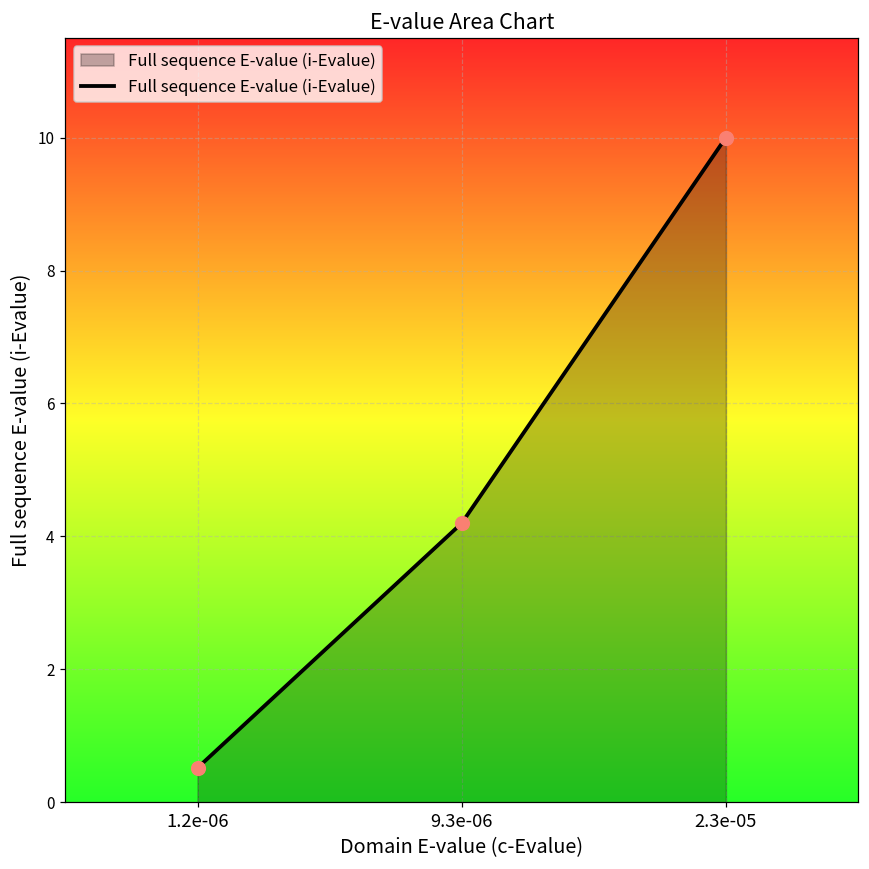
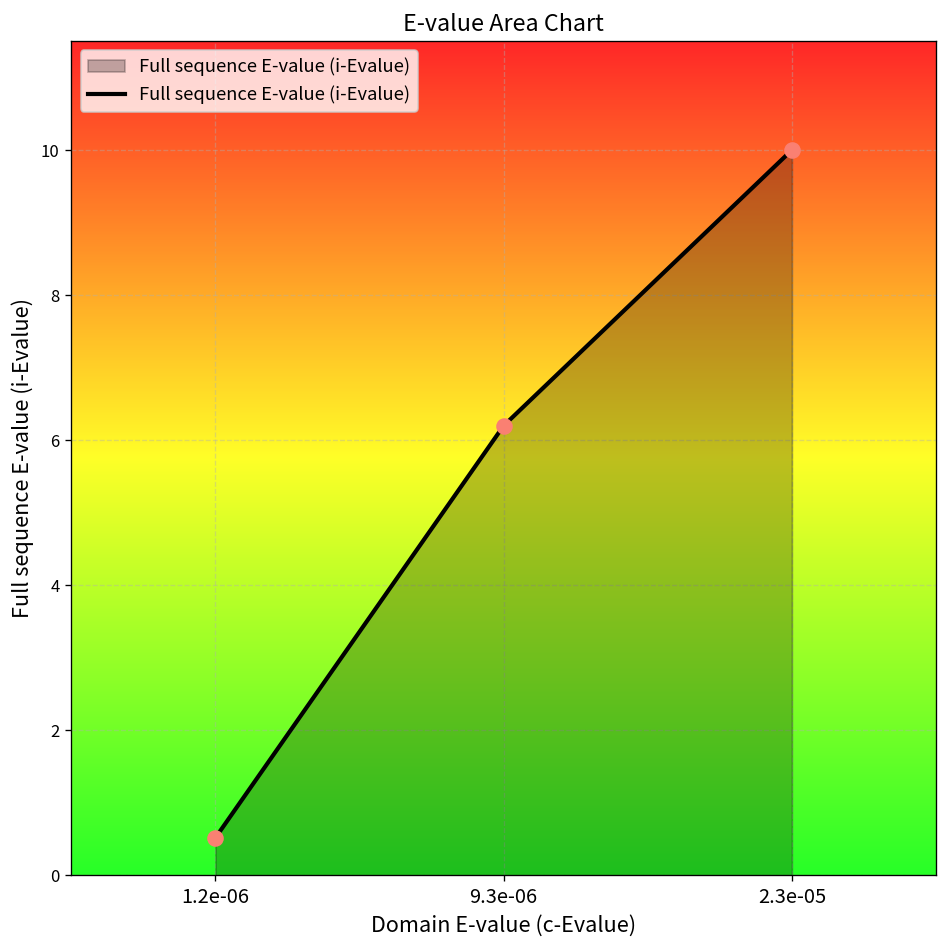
9.3e-06: 4.2 -> 6.2
